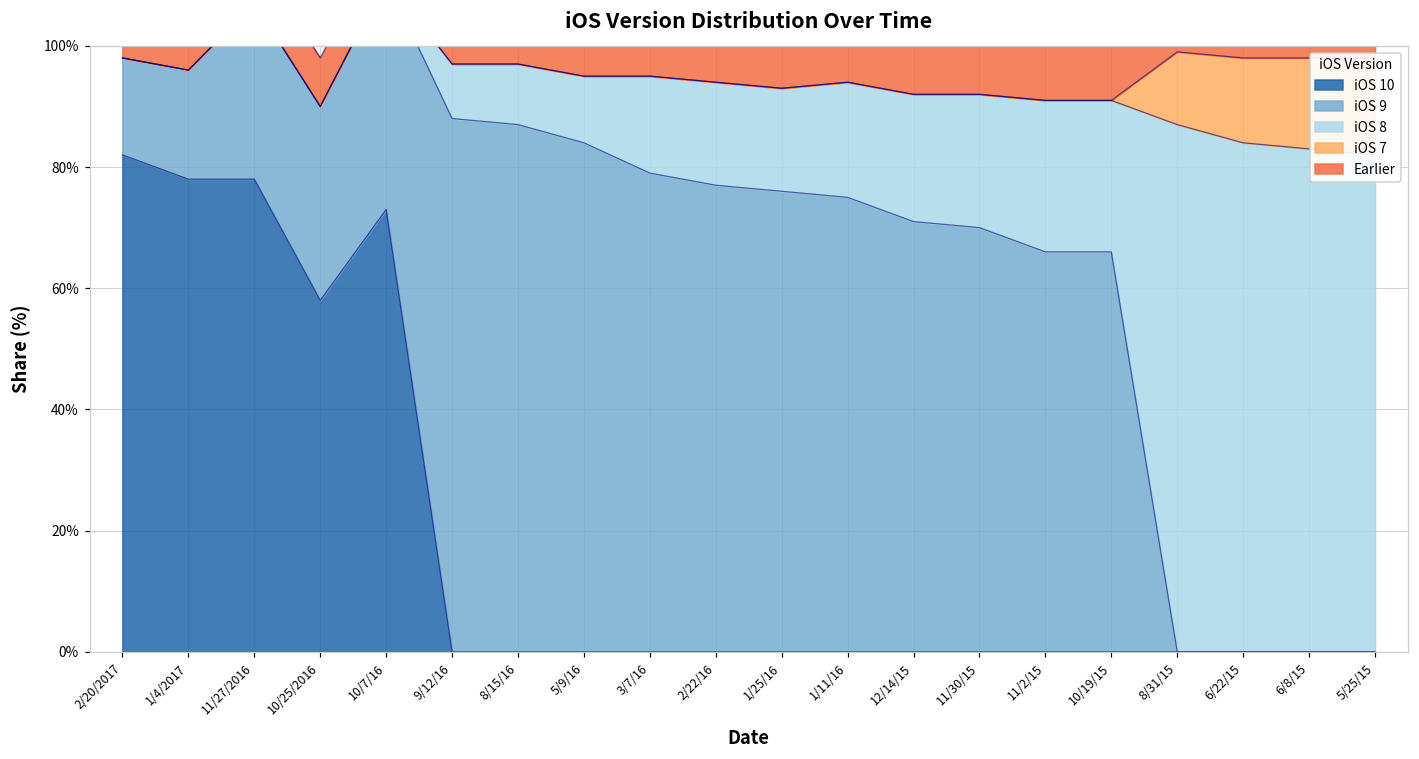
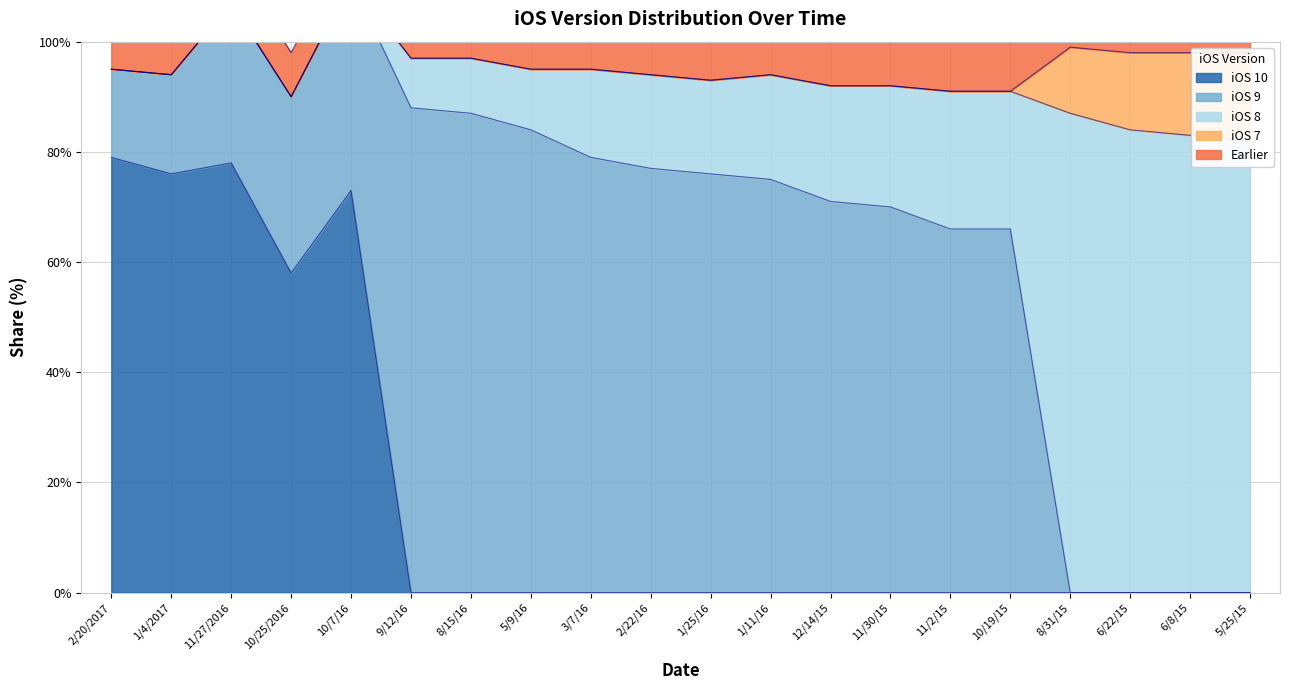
iOS 10, 2/20/2017: 82% -> 79%
iOS 10, 1/4/2017: 78% -> 76%
